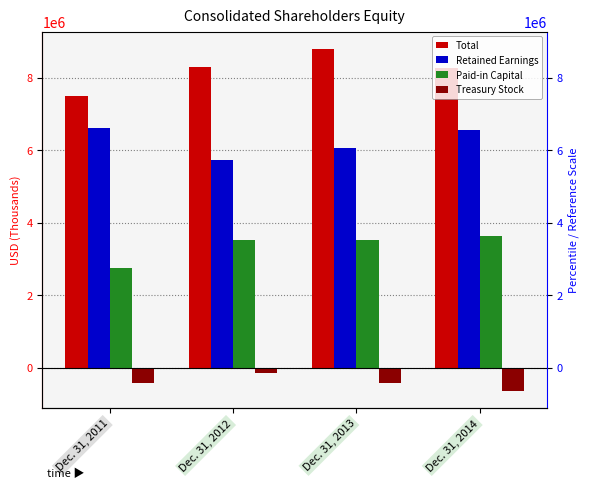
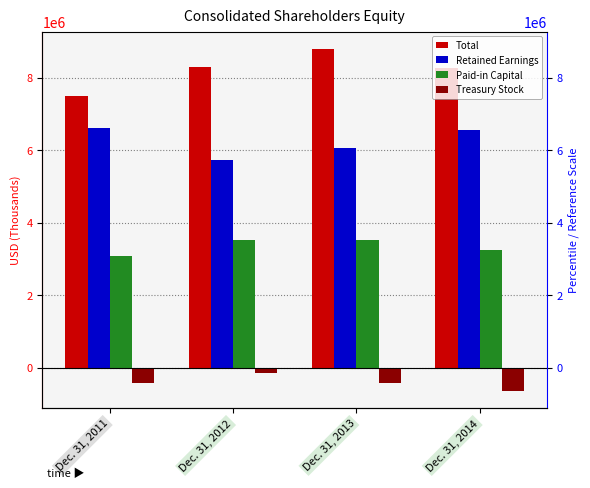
Paid-in Capital, Dec. 31, 2011: 2800000 -> 3100000
Paid-in Capital, Dec. 31, 2014: 3600000 -> 3300000
